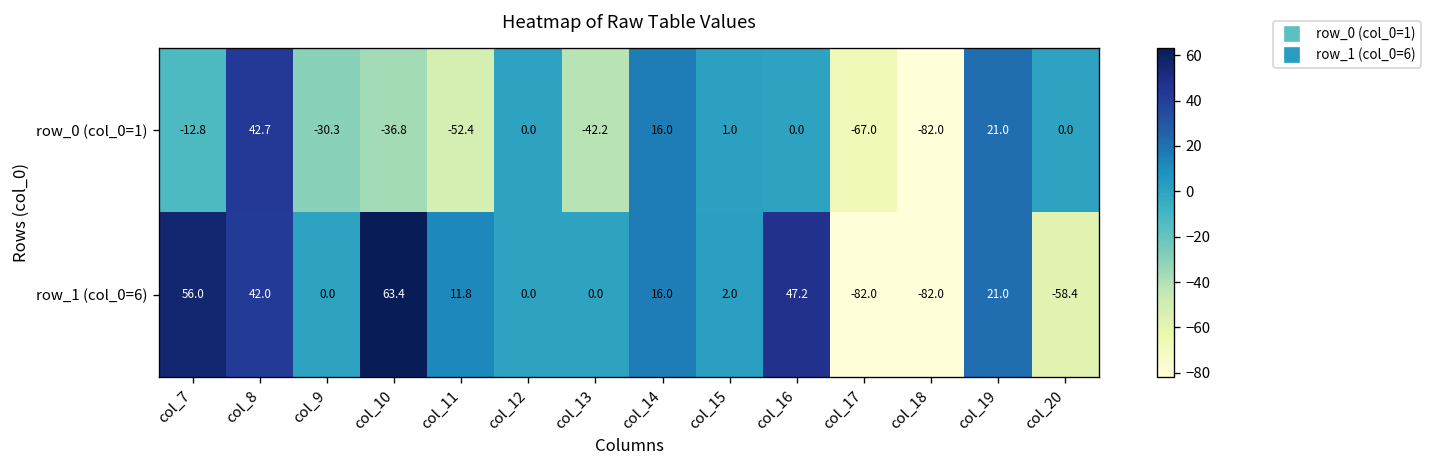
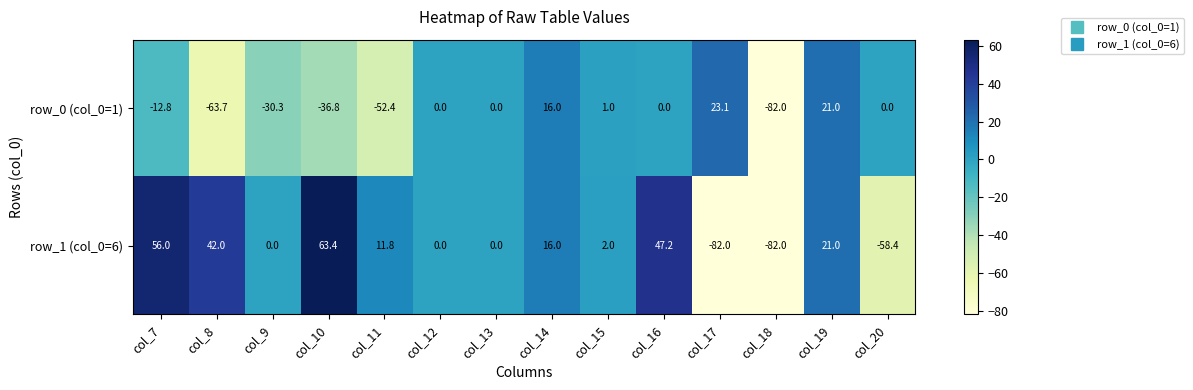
row_0 (col_0=1), col_8: 42.7 -> -63.7
row_0 (col_0=1), col_13: -42.2 -> 0.0
row_0 (col_0=1), col_17: -67.0 -> 23.1
